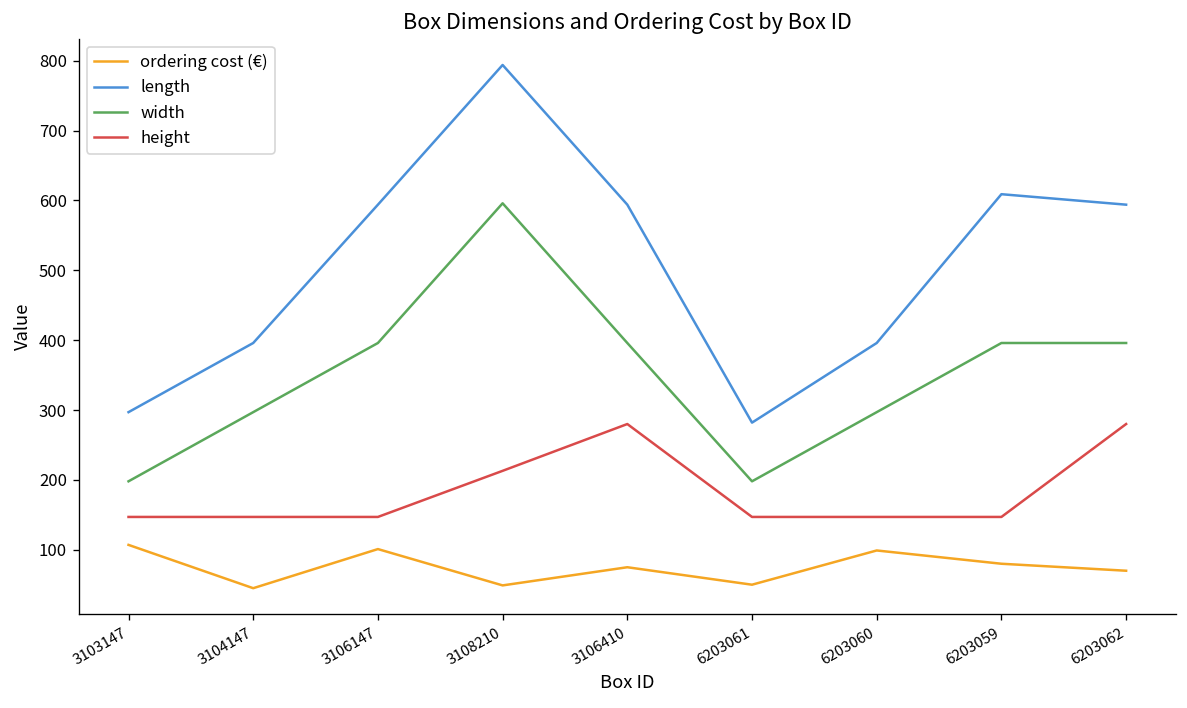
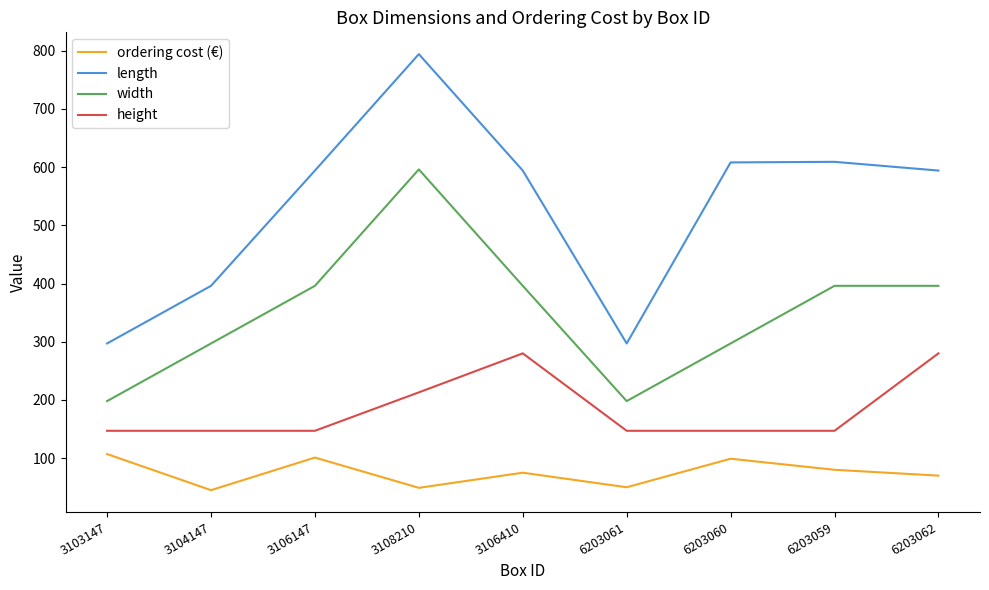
length, 6203061: 280 -> 300
length, 6203060: 400 -> 610
